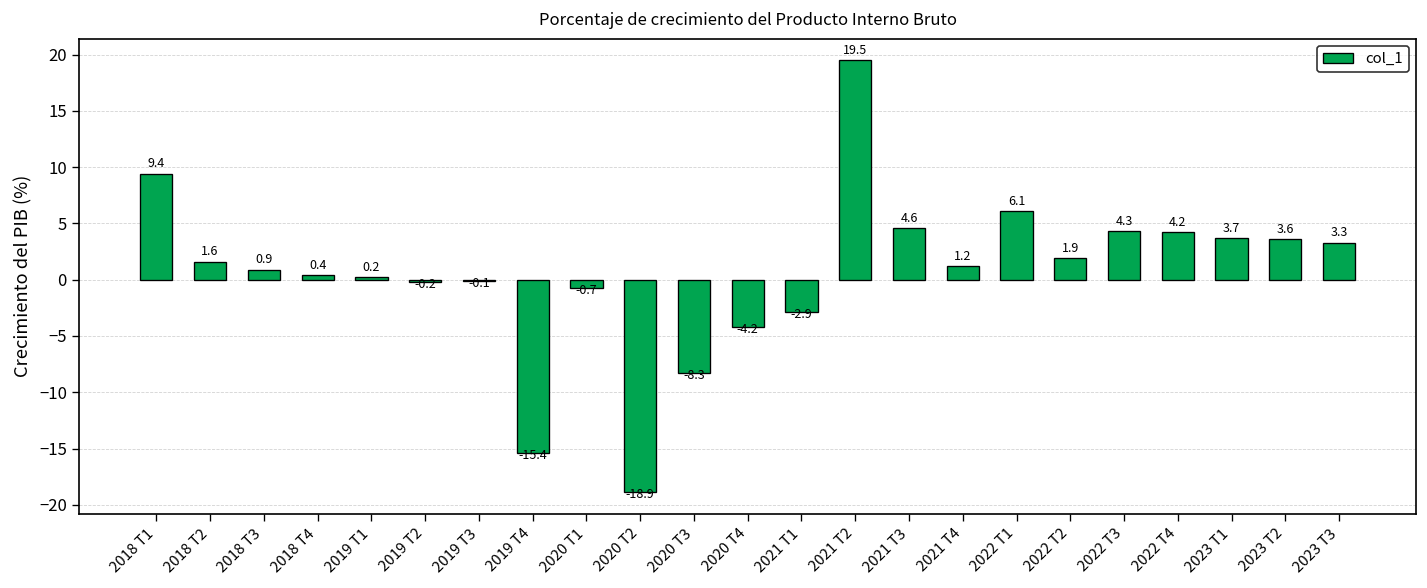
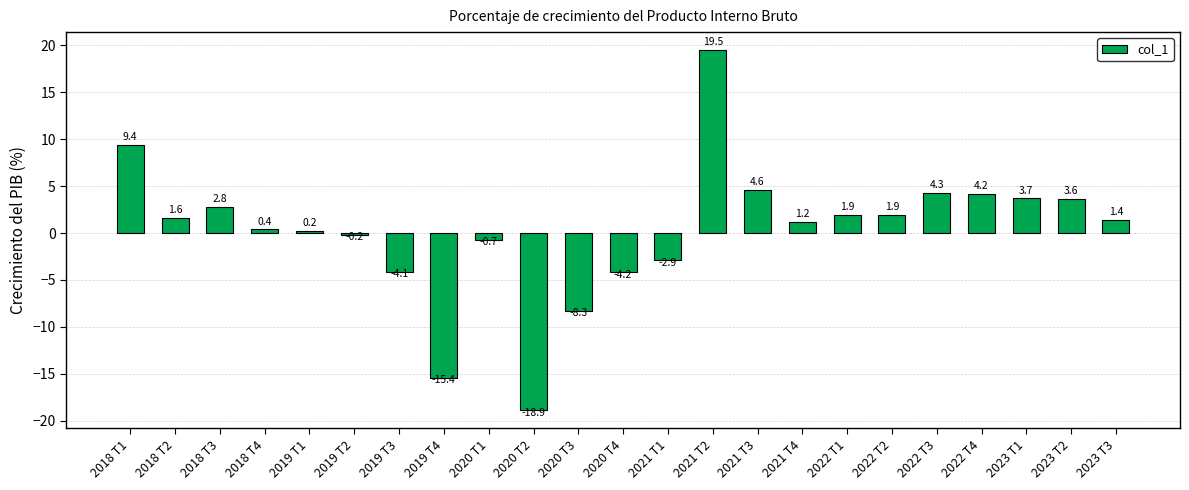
2018 T3: 0.9 -> 2.8
2019 T3: -0.1 -> -4.1
2022 T1: 6.1 -> 1.9
2023 T3: 3.3 -> 1.4
